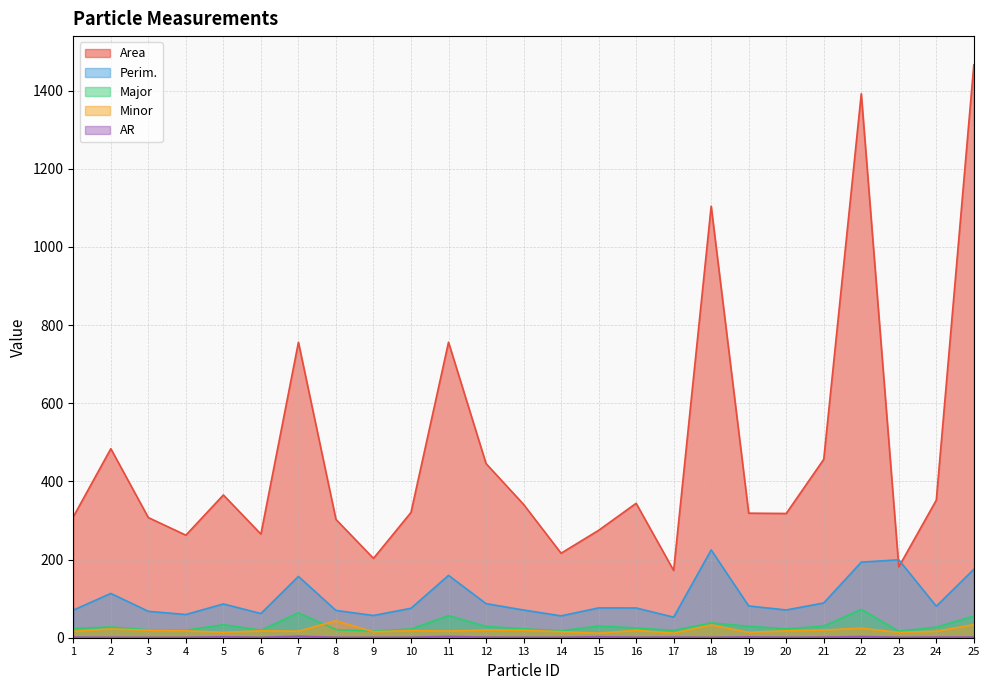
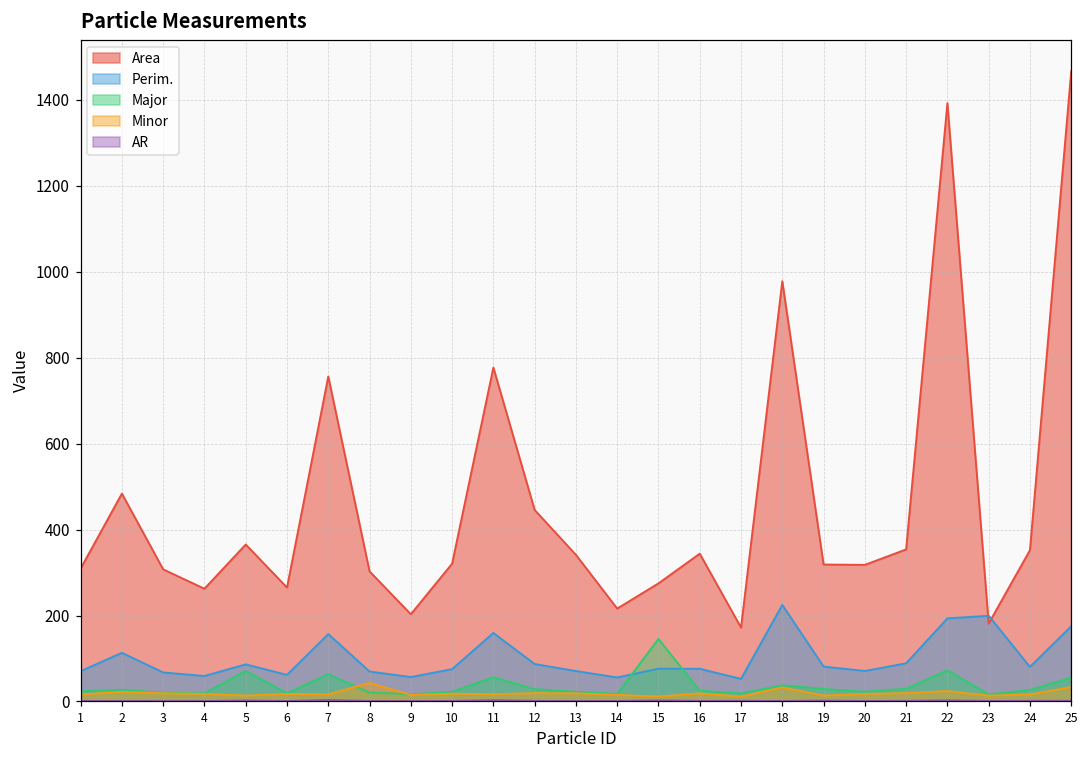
Major, 5: 30 -> 70
Area, 11: 760 -> 780
Major, 15: 30 -> 150
Area, 18: 1100 -> 980
Area, 21: 460 -> 350
